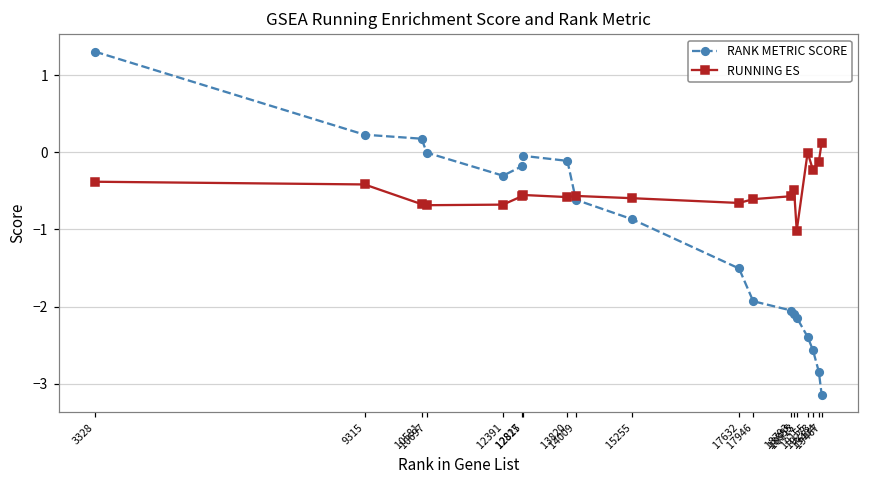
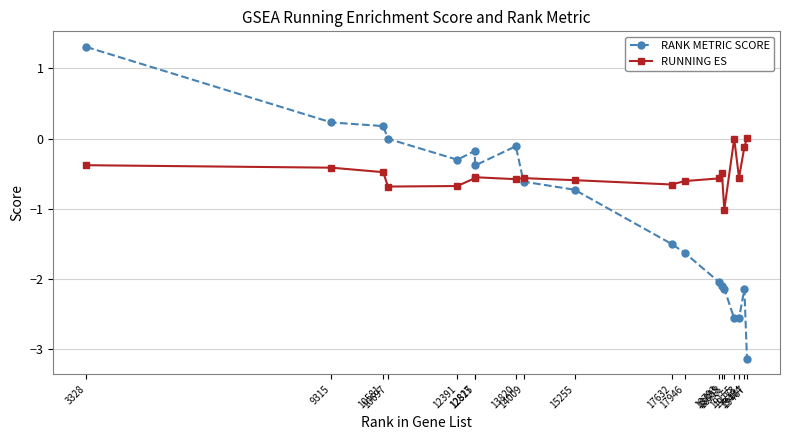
RUNNING ES, 10581: -0.7 -> -0.5
RANK METRIC SCORE, 12827: 0.0 -> -0.4
RANK METRIC SCORE, 15255: -0.9 -> -0.7
RANK METRIC SCORE, 17946: -1.9 -> -1.6
RANK METRIC SCORE, 19155: -2.4 -> -2.6
RUNNING ES, 19273: -0.2 -> -0.6
RANK METRIC SCORE, 19404: -2.8 -> -2.1
RUNNING ES, 19467: 0.1 -> 0.0
